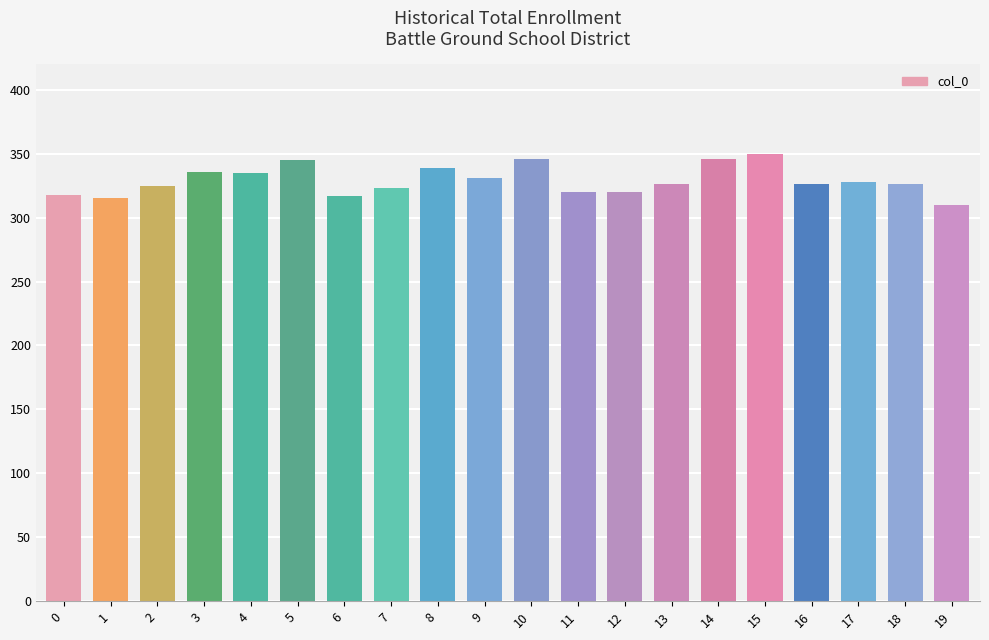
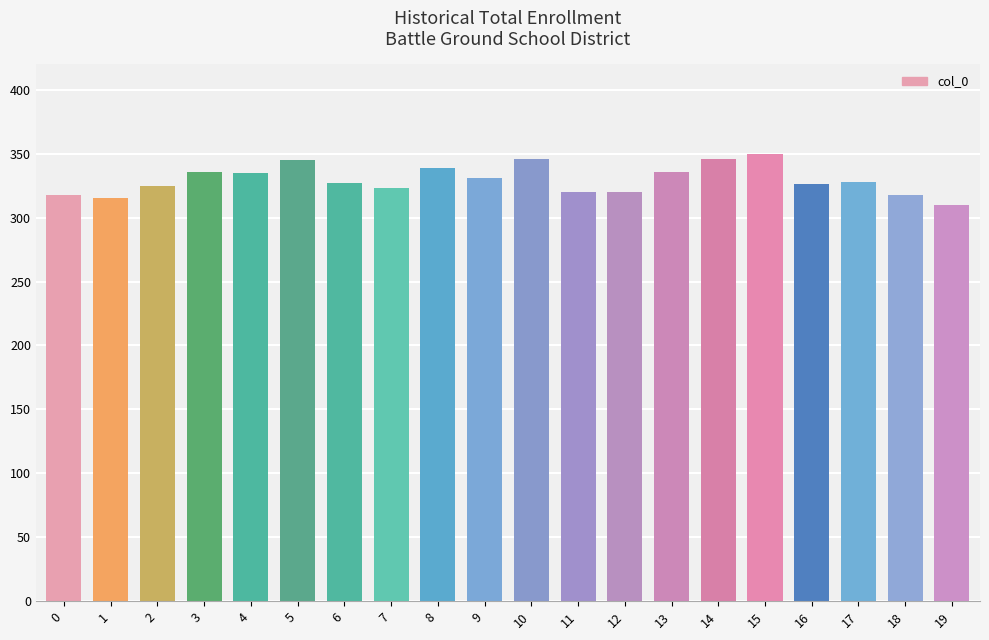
6: 317 -> 327
13: 326 -> 336
18: 326 -> 318
